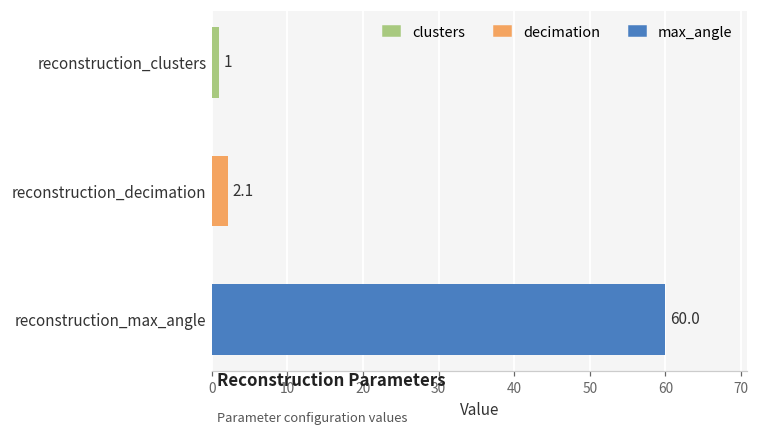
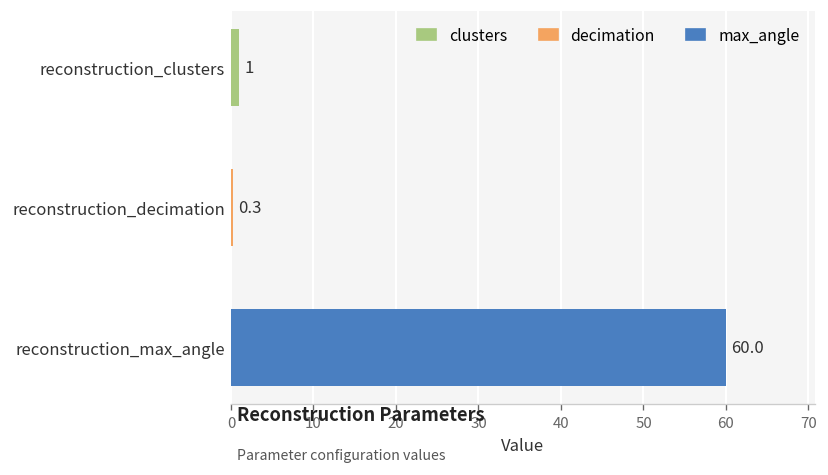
reconstruction_decimation: 2.1 -> 0.3
